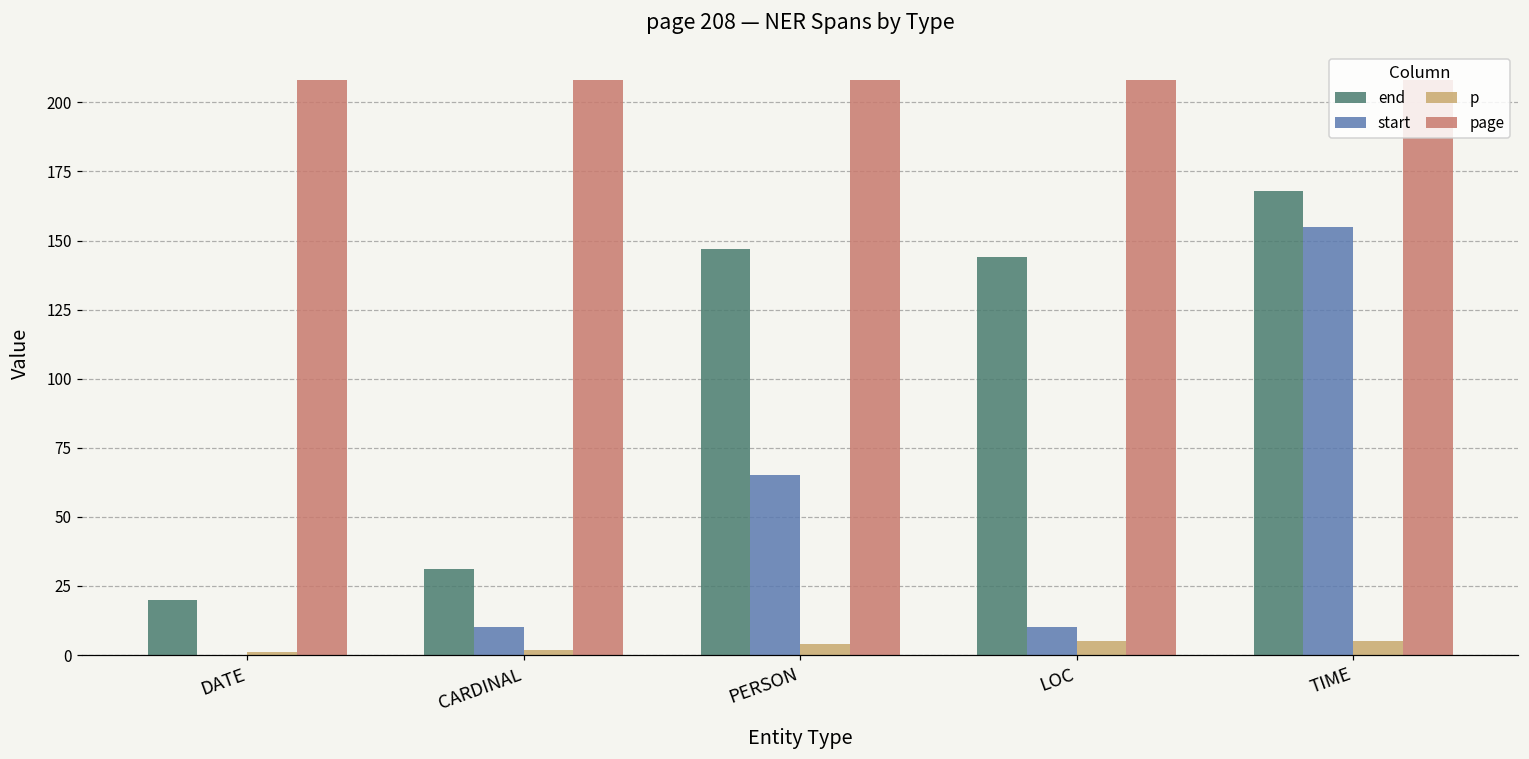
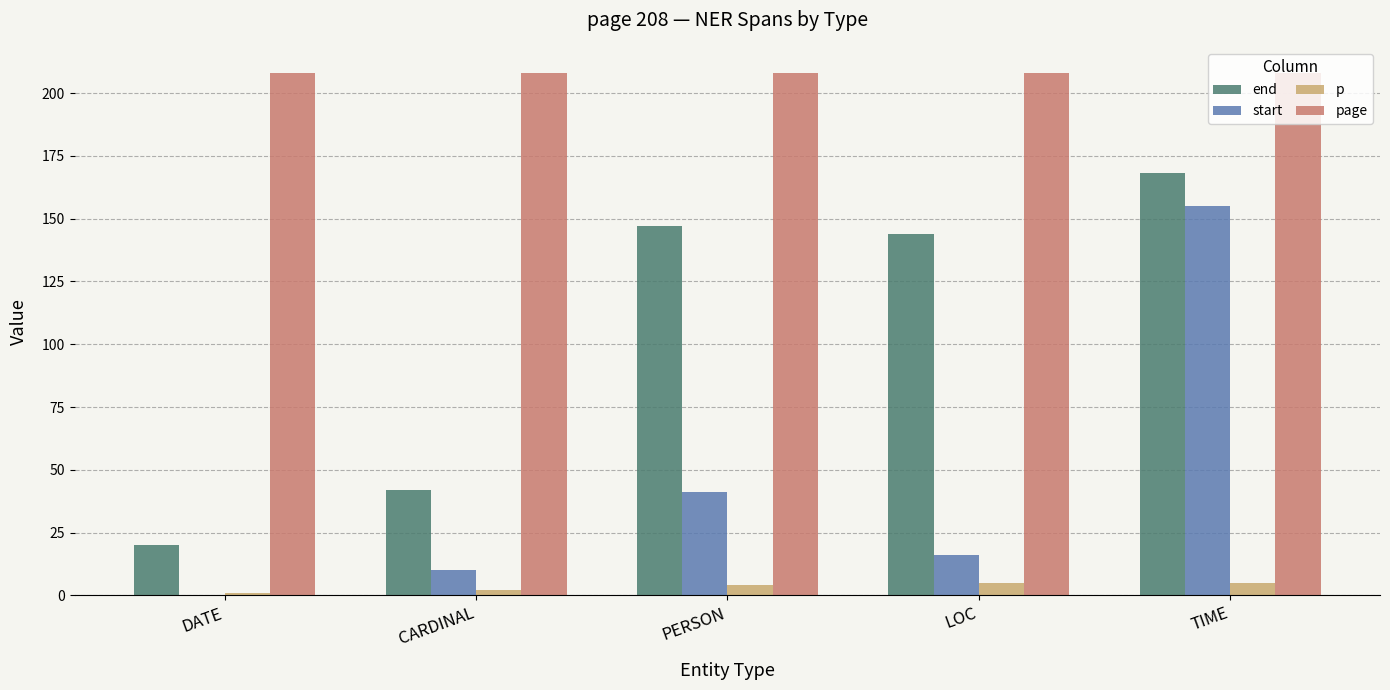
end, CARDINAL: 31 -> 42
start, PERSON: 65 -> 41
start, LOC: 10 -> 16
